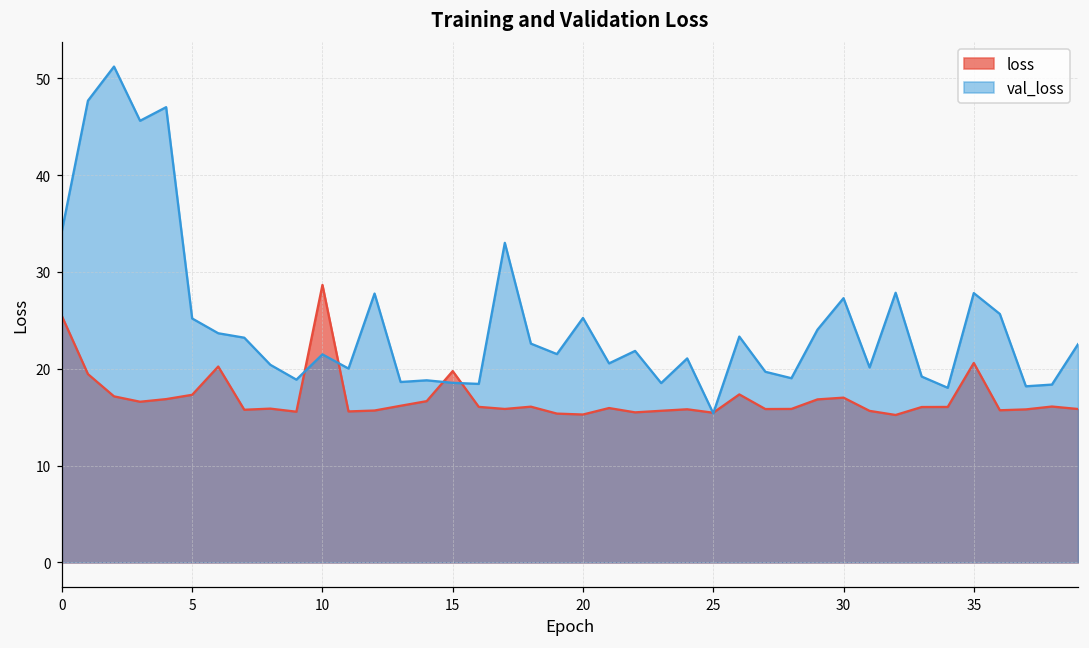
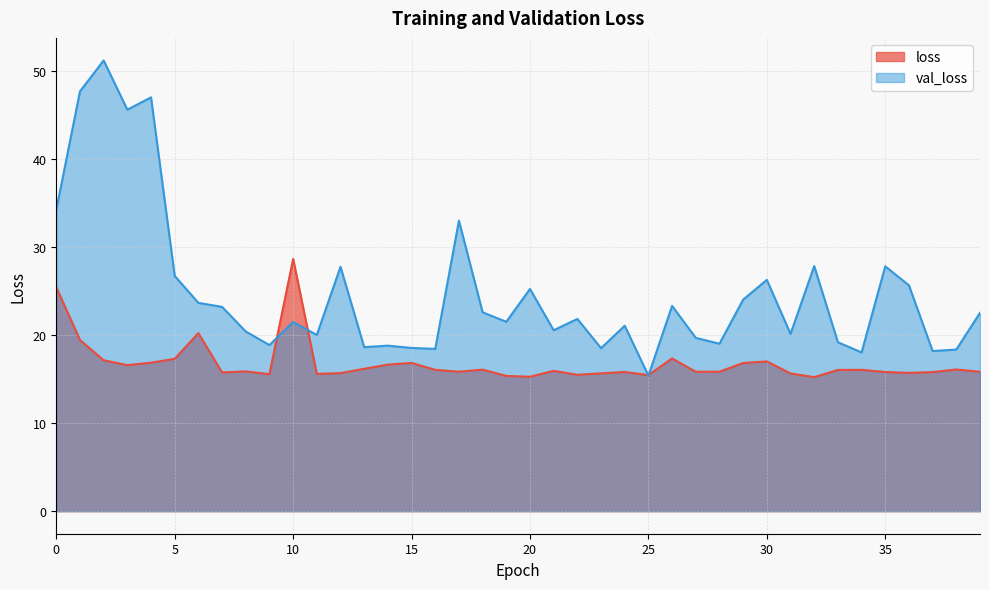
val_loss, 5: 25 -> 27
loss, 15: 20 -> 17
val_loss, 30: 27 -> 26
loss, 35: 21 -> 16
